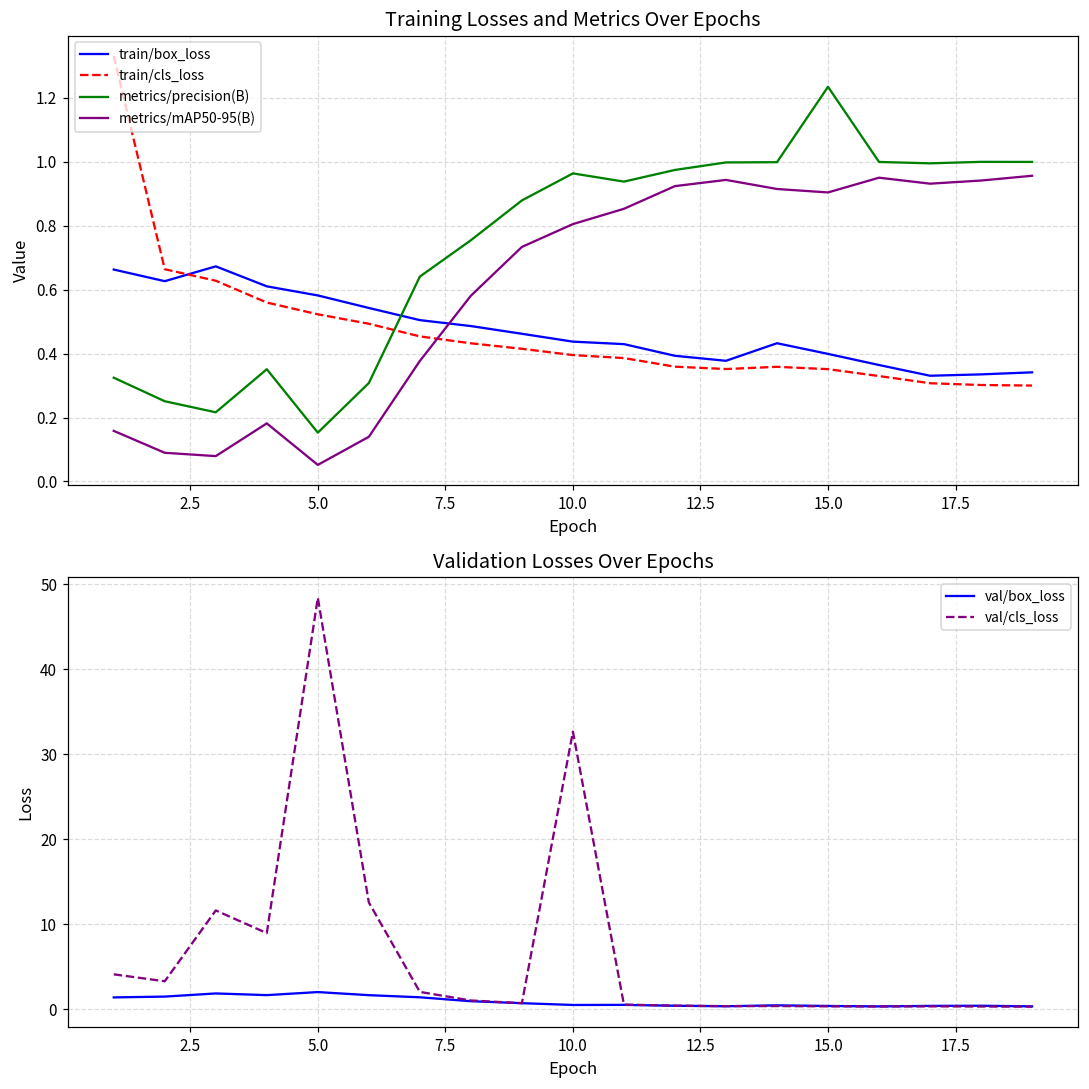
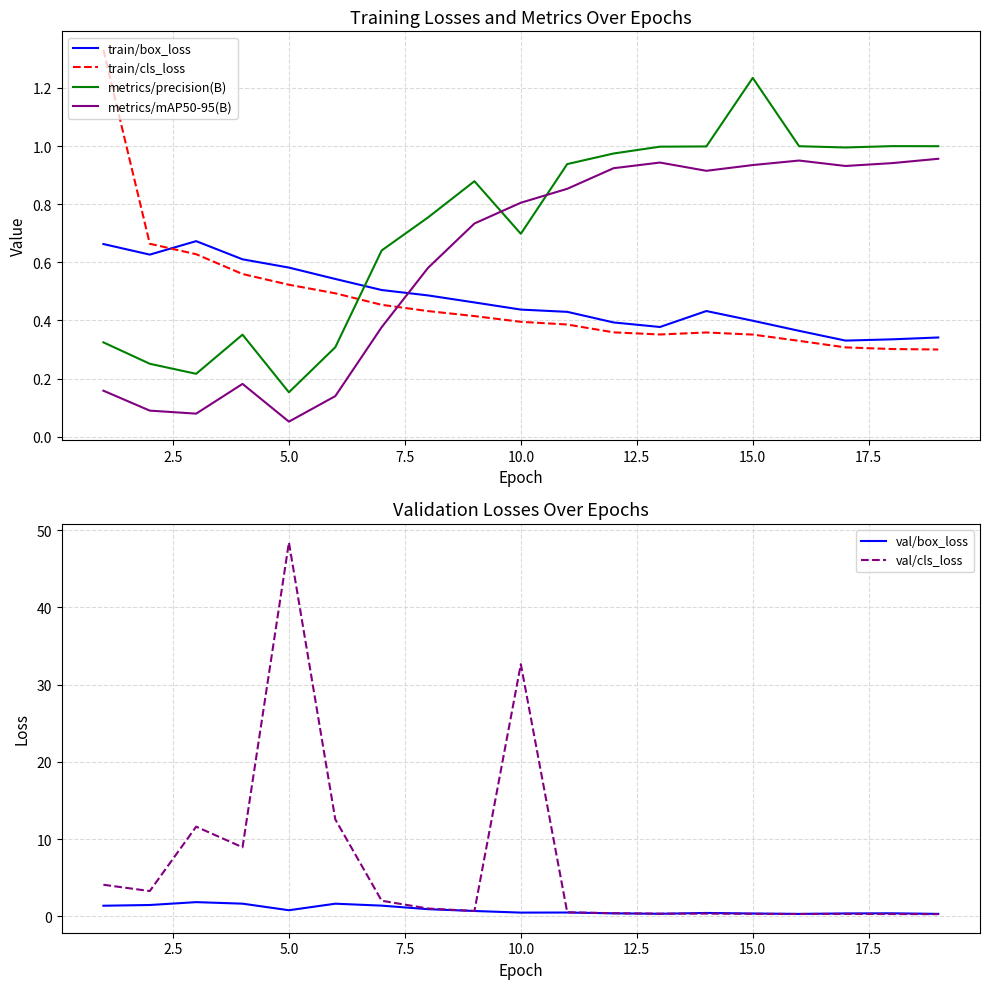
Training Losses and Metrics Over Epochs, metrics/precision(B), 10.0: 0.96 -> 0.70
Training Losses and Metrics Over Epochs, metrics/mAP50-95(B), 15.0: 0.90 -> 0.93
Validation Losses Over Epochs, val/box_loss, 5.0: 2 -> 1
